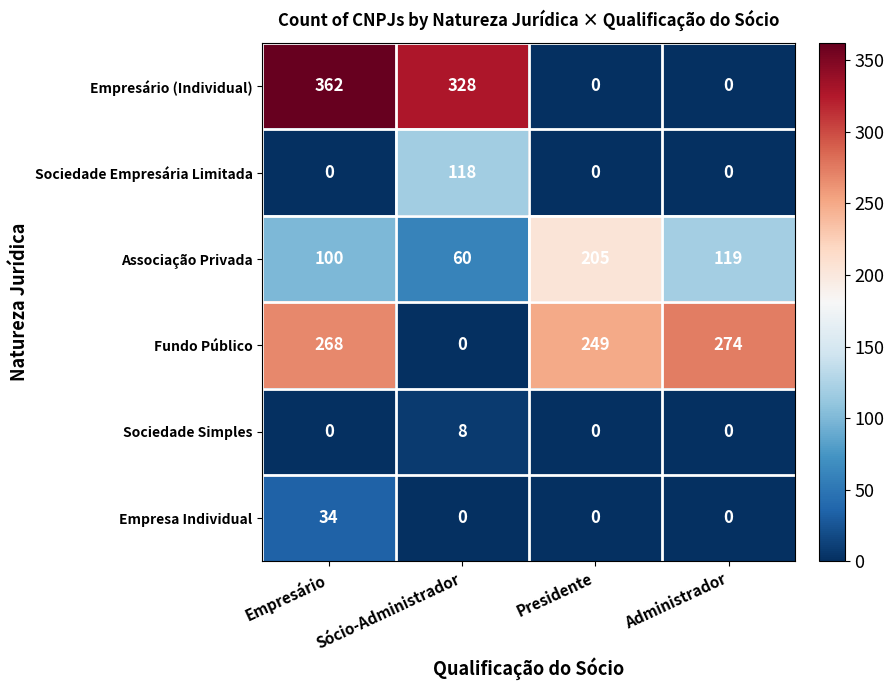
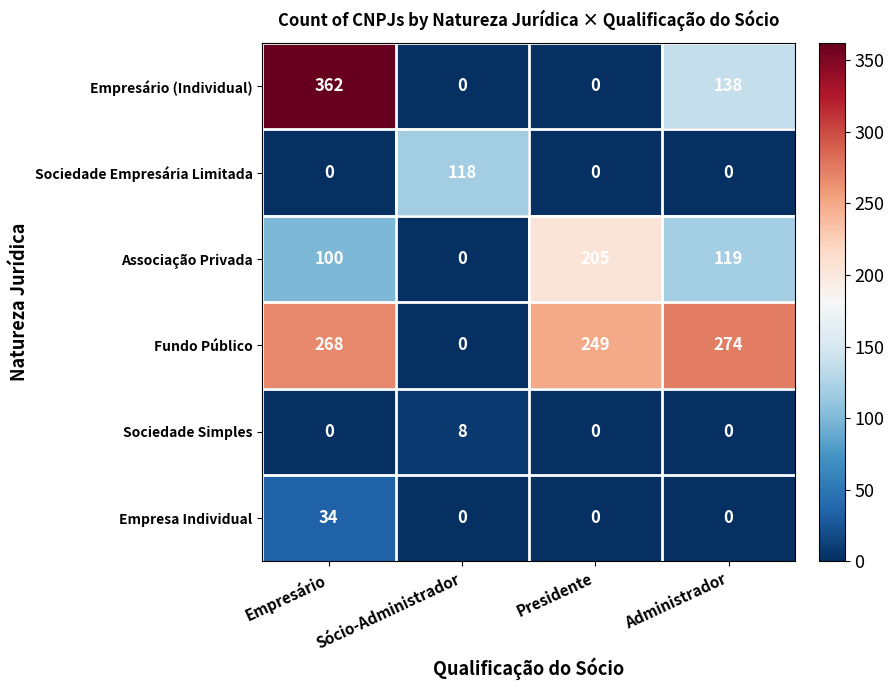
Empresário (Individual), Sócio-Administrador: 328 -> 0
Empresário (Individual), Administrador: 0 -> 138
Associação Privada, Sócio-Administrador: 60 -> 0
